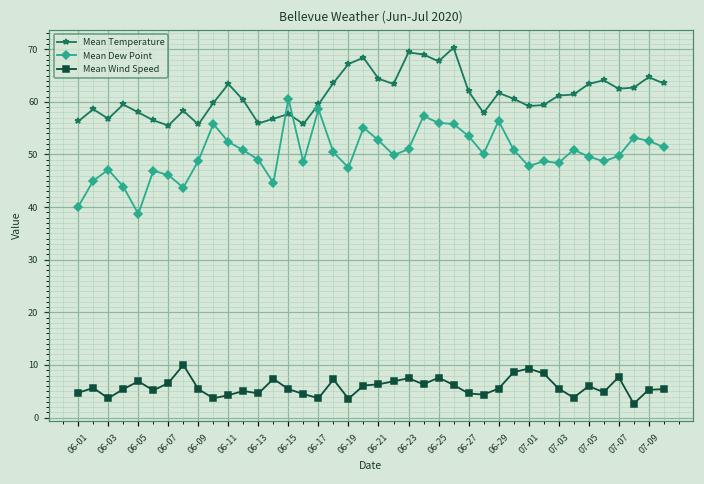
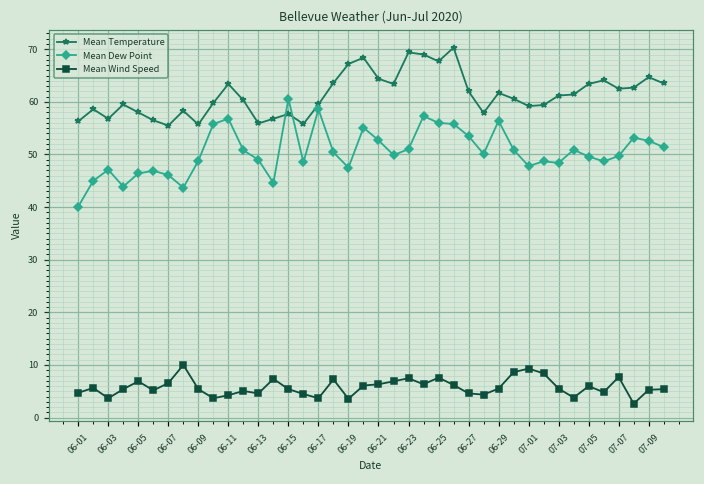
Mean Dew Point, 06-05: 39 -> 46
Mean Dew Point, 06-11: 52 -> 57
